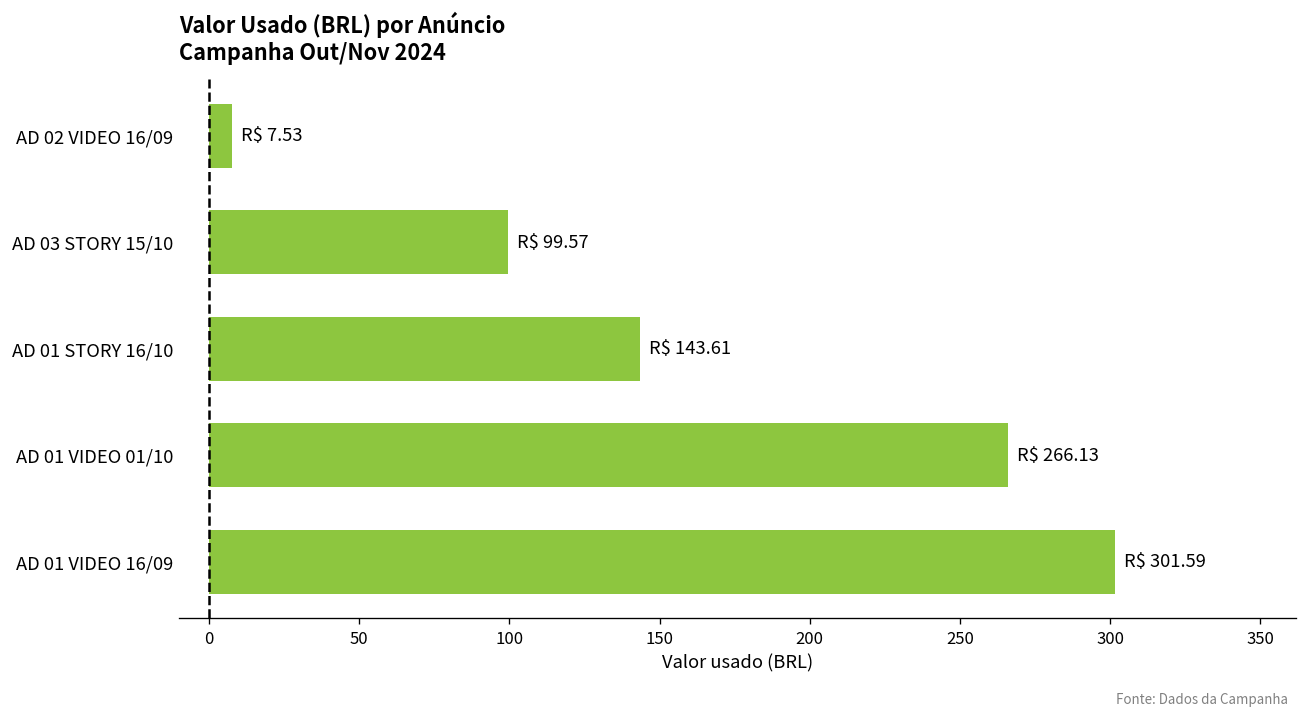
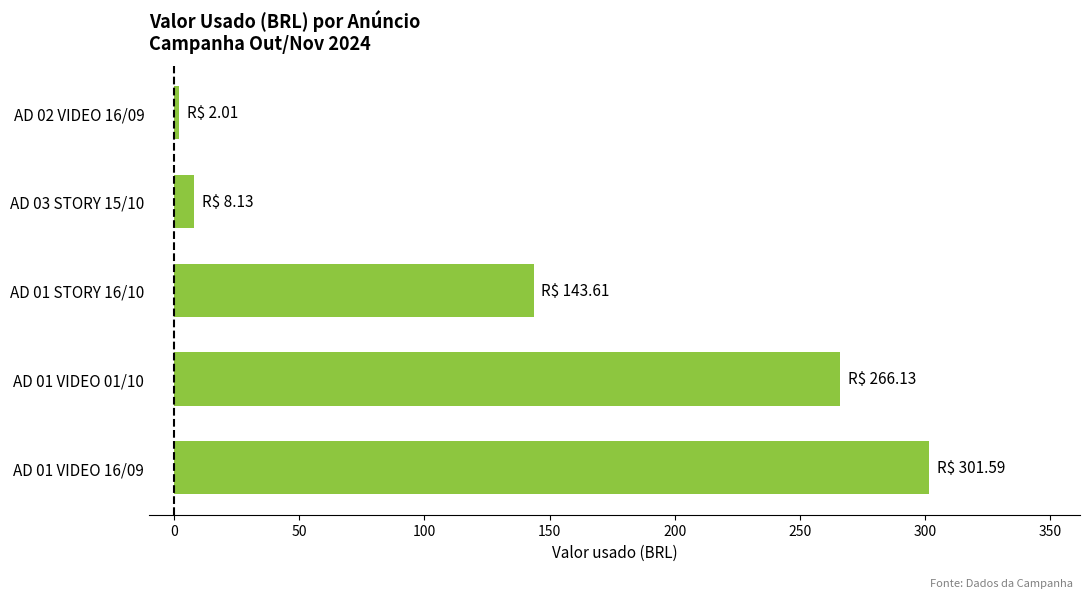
AD 02 VIDEO 16/09: 7.53 -> 2.01
AD 03 STORY 15/10: 99.57 -> 8.13
